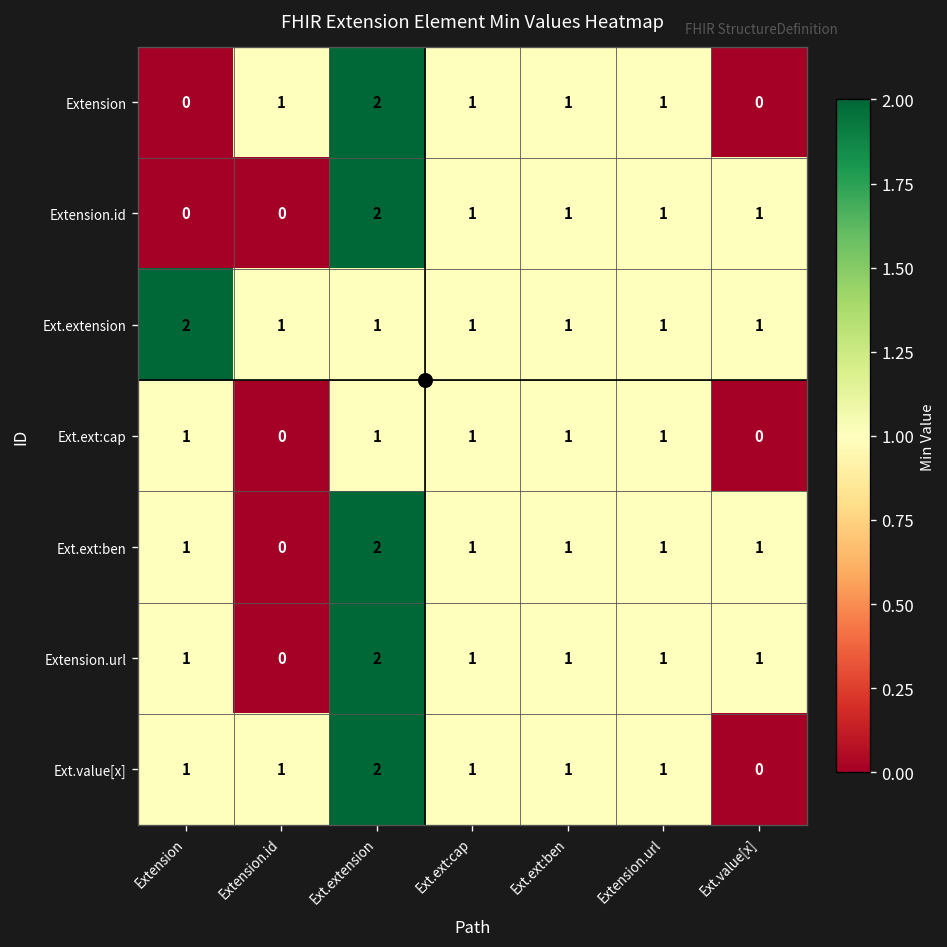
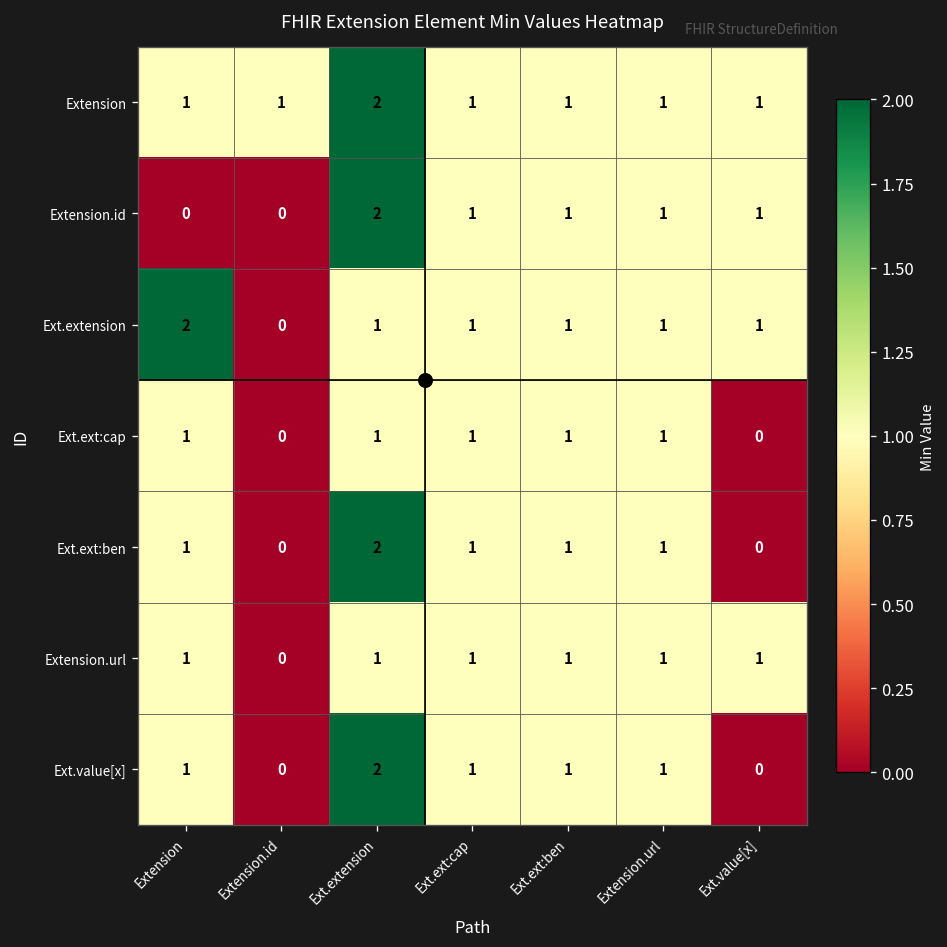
Extension, Extension: 0 -> 1
Extension, Ext.value[x]: 0 -> 1
Ext.extension, Extension.id: 1 -> 0
Ext.ext:ben, Ext.value[x]: 1 -> 0
Extension.url, Ext.extension: 2 -> 1
Ext.value[x], Extension.id: 1 -> 0
